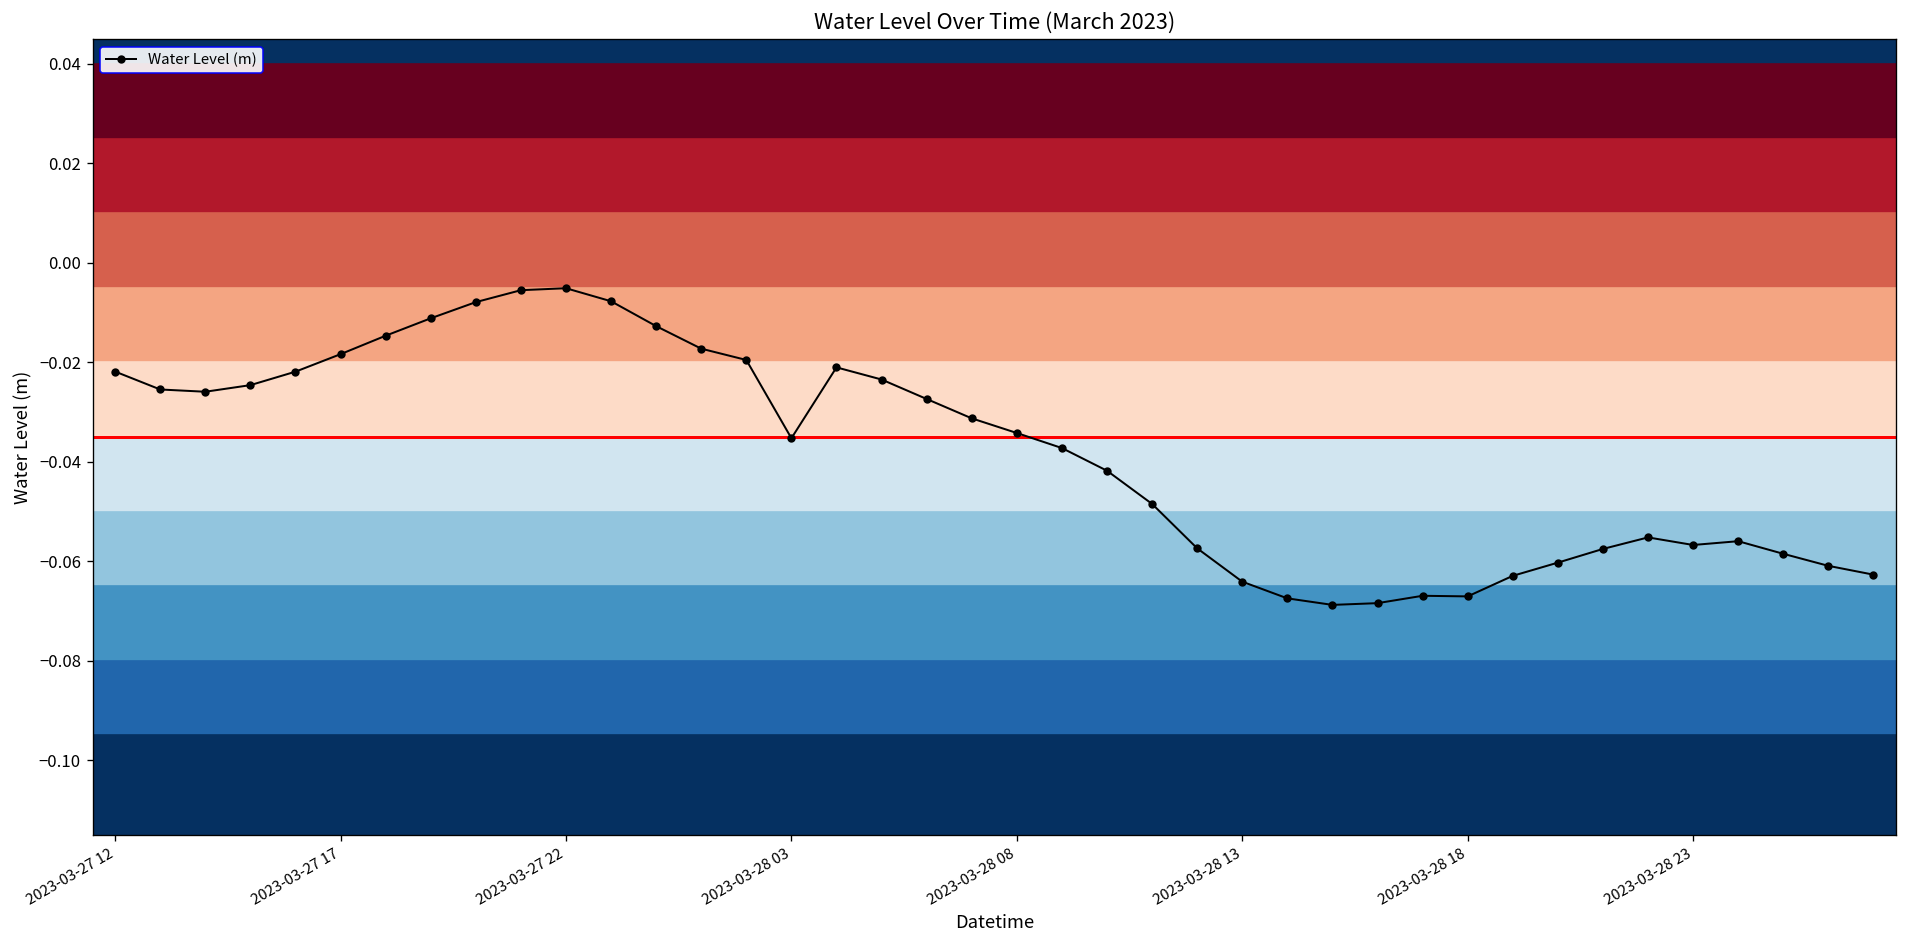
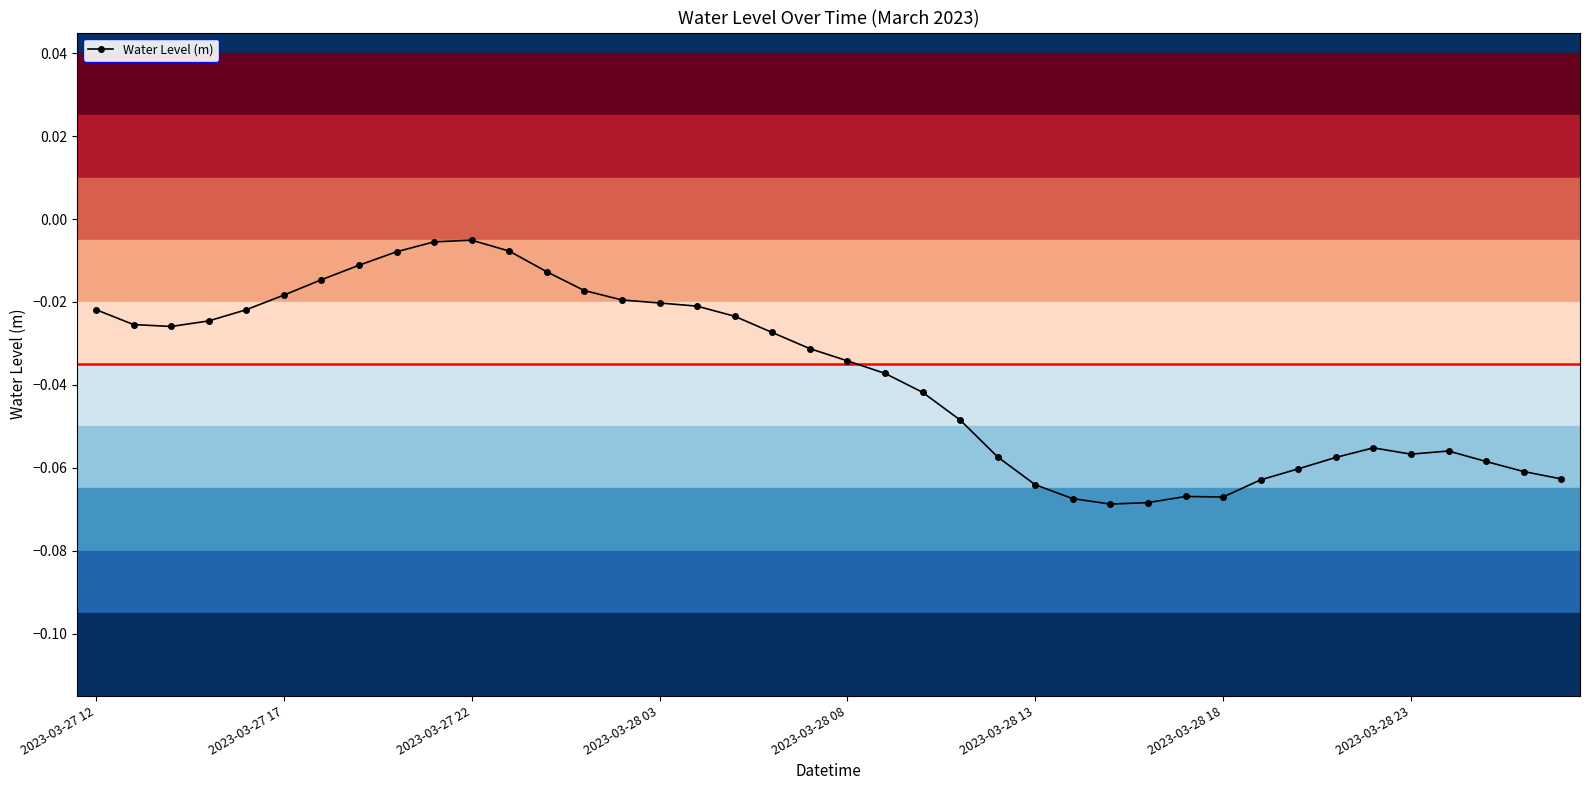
2023-03-28 03: -0.035 -> -0.020
